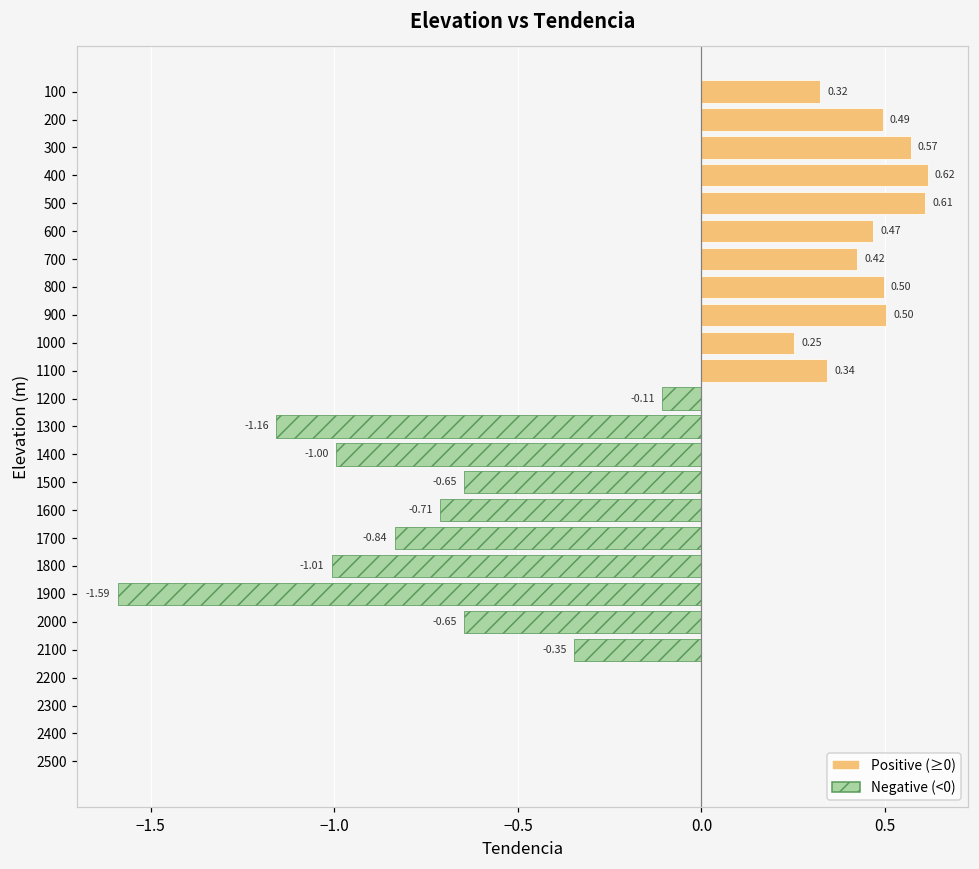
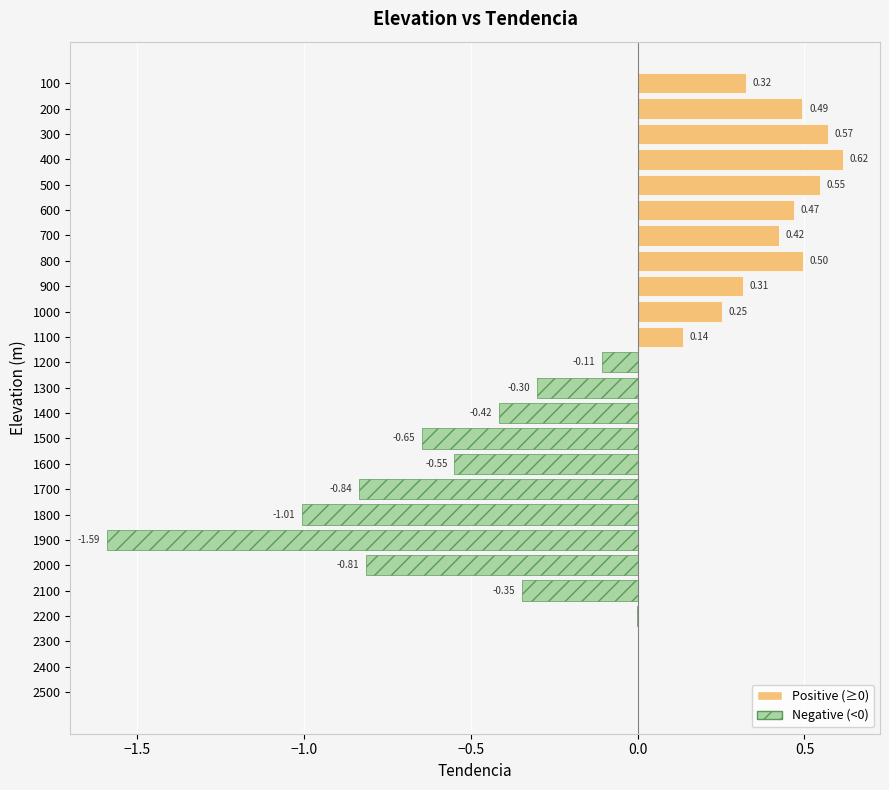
Positive (≥0), 500: 0.61 -> 0.55
Positive (≥0), 900: 0.50 -> 0.31
Positive (≥0), 1100: 0.34 -> 0.14
Negative (<0), 1300: -1.16 -> -0.30
Negative (<0), 1400: -1.00 -> -0.42
Negative (<0), 1600: -0.71 -> -0.55
Negative (<0), 2000: -0.65 -> -0.81
